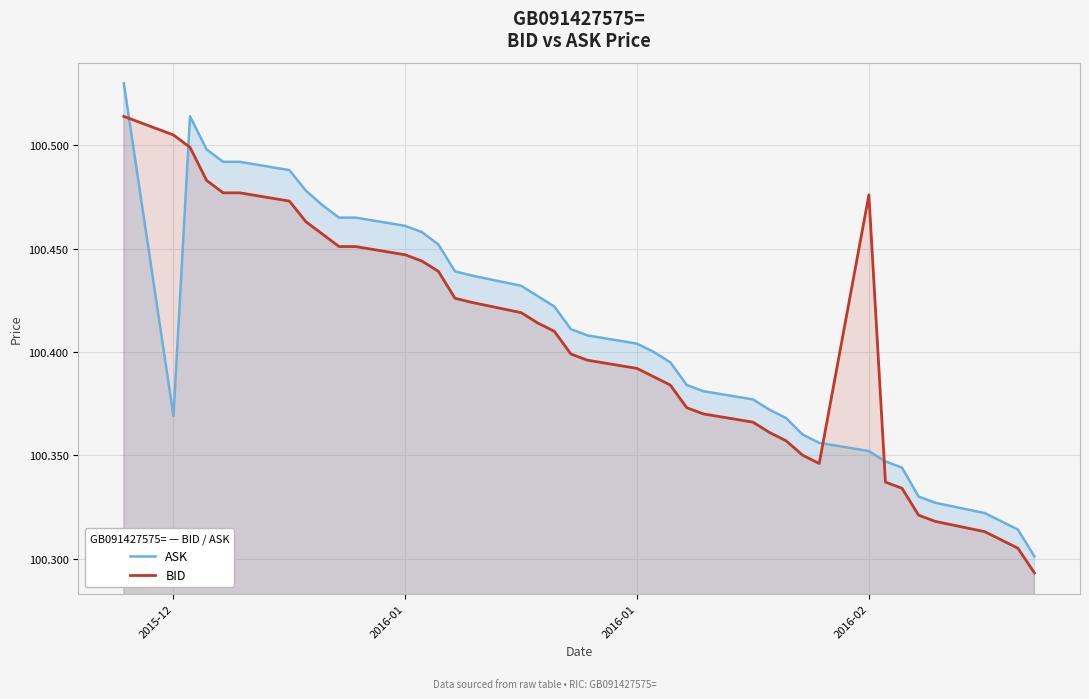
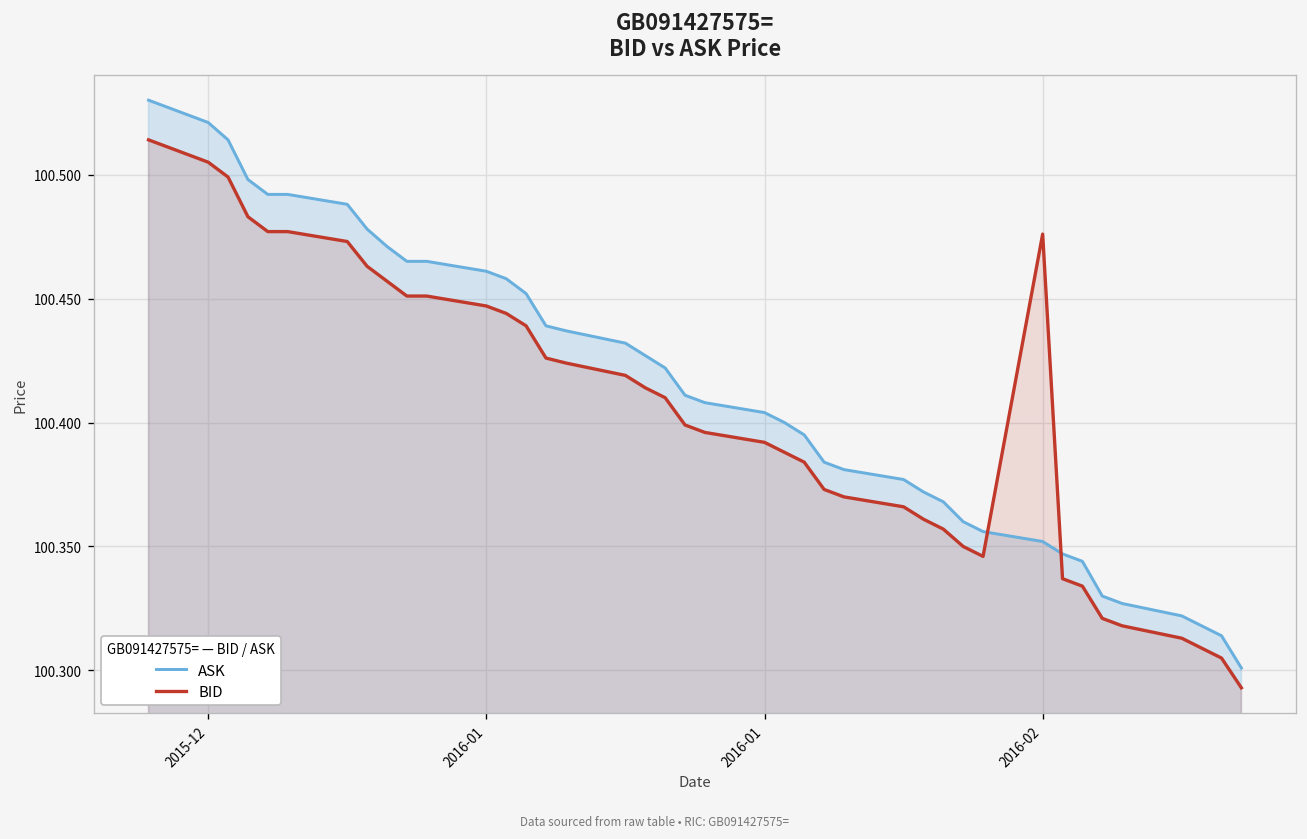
ASK, 2015-12: 100.369 -> 100.521
